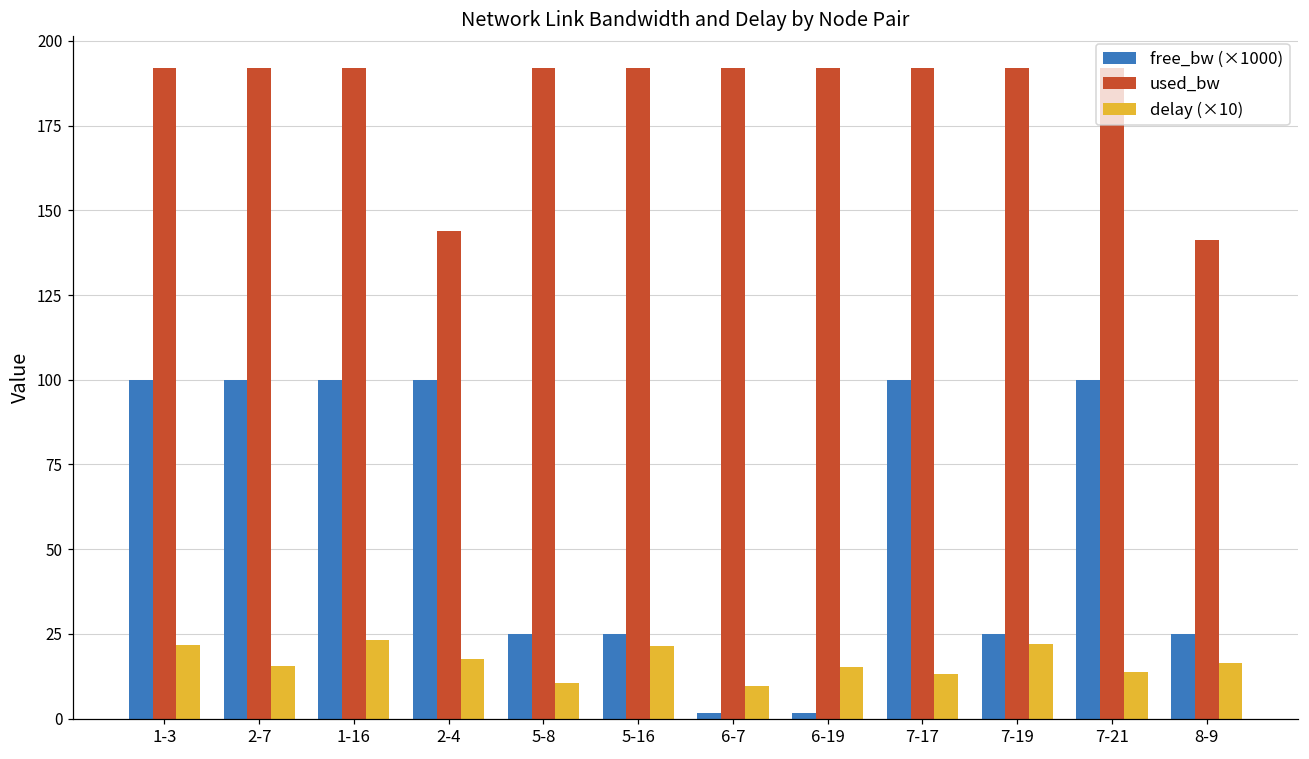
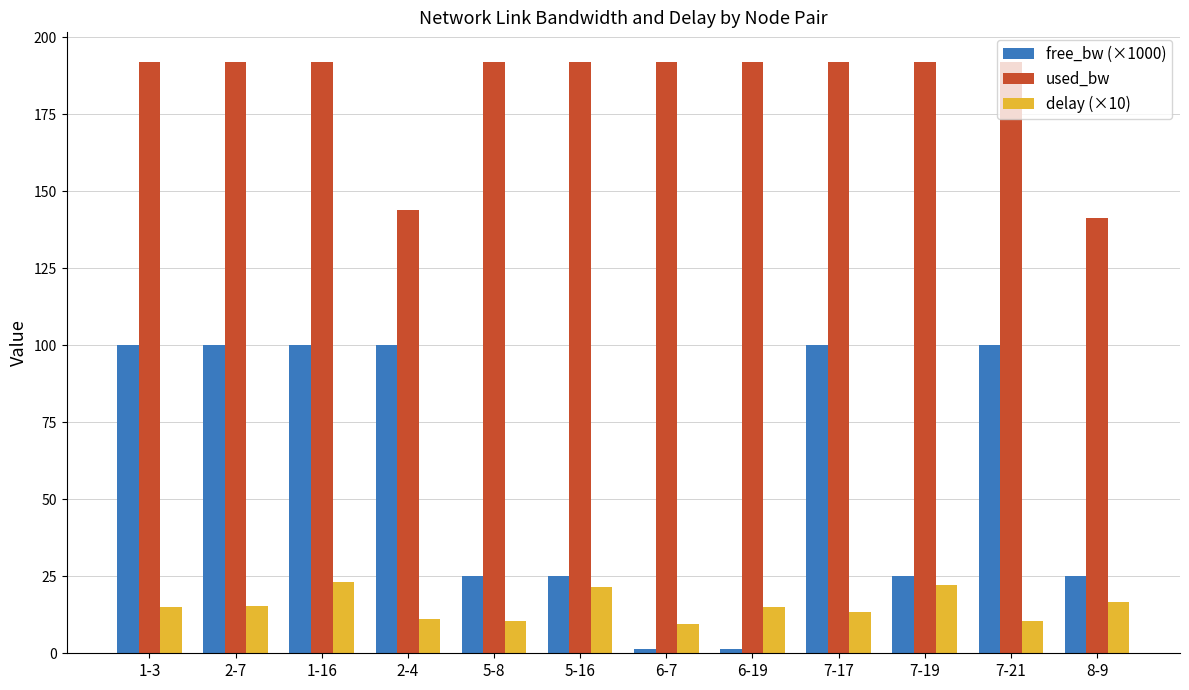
delay (×10), 1-3: 22 -> 15
delay (×10), 2-4: 17 -> 11
delay (×10), 7-21: 14 -> 10
